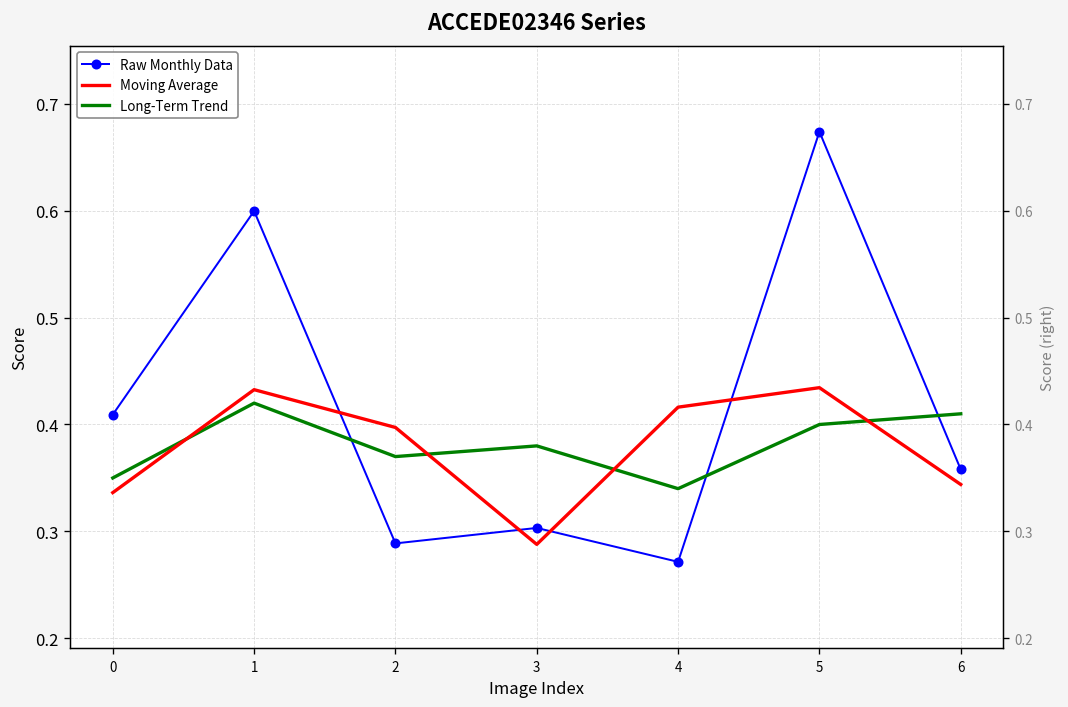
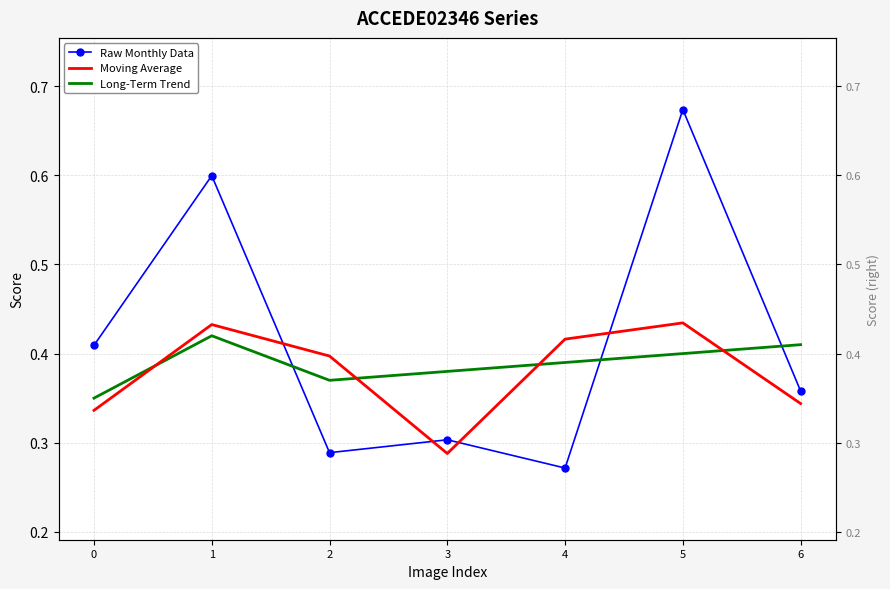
Long-Term Trend, 4: 0.34 -> 0.39
